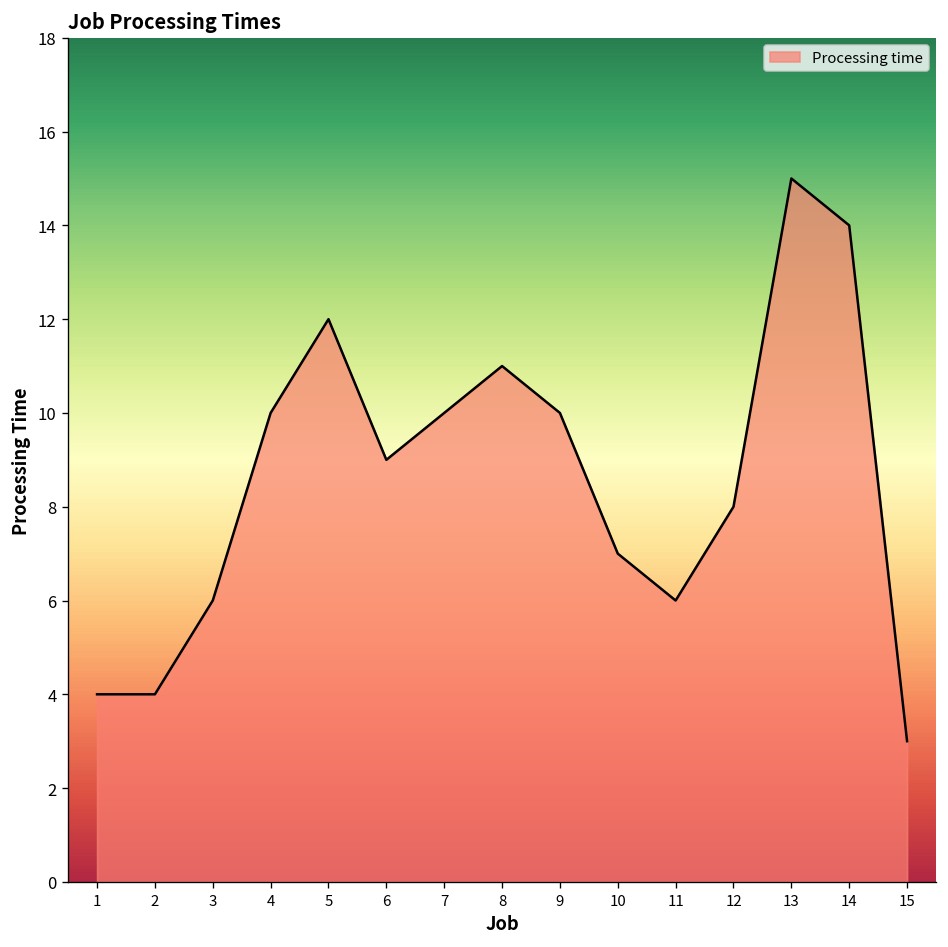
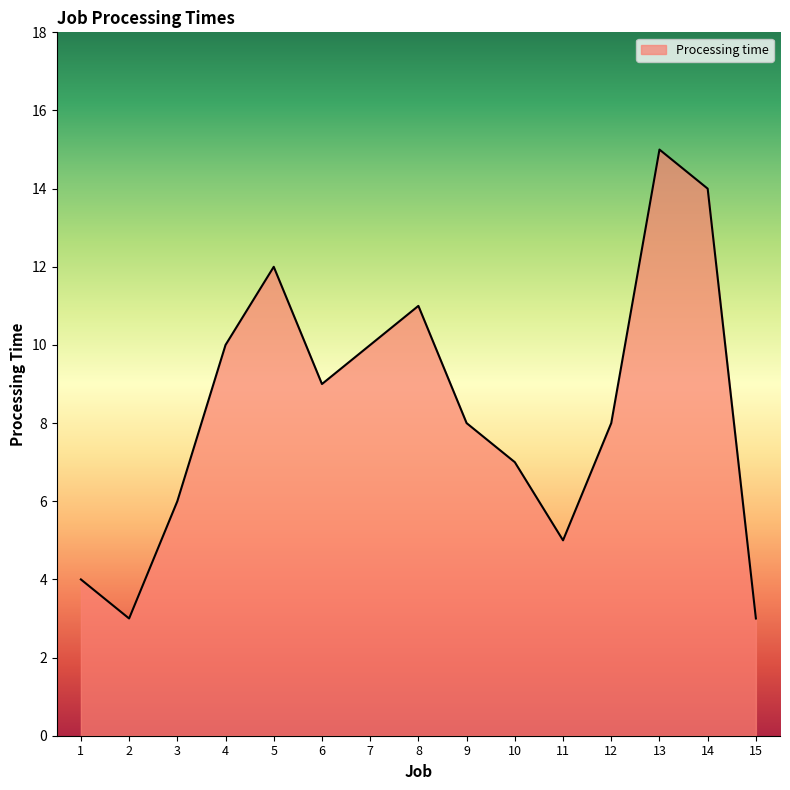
2: 4 -> 3
9: 10 -> 8
11: 6 -> 5
